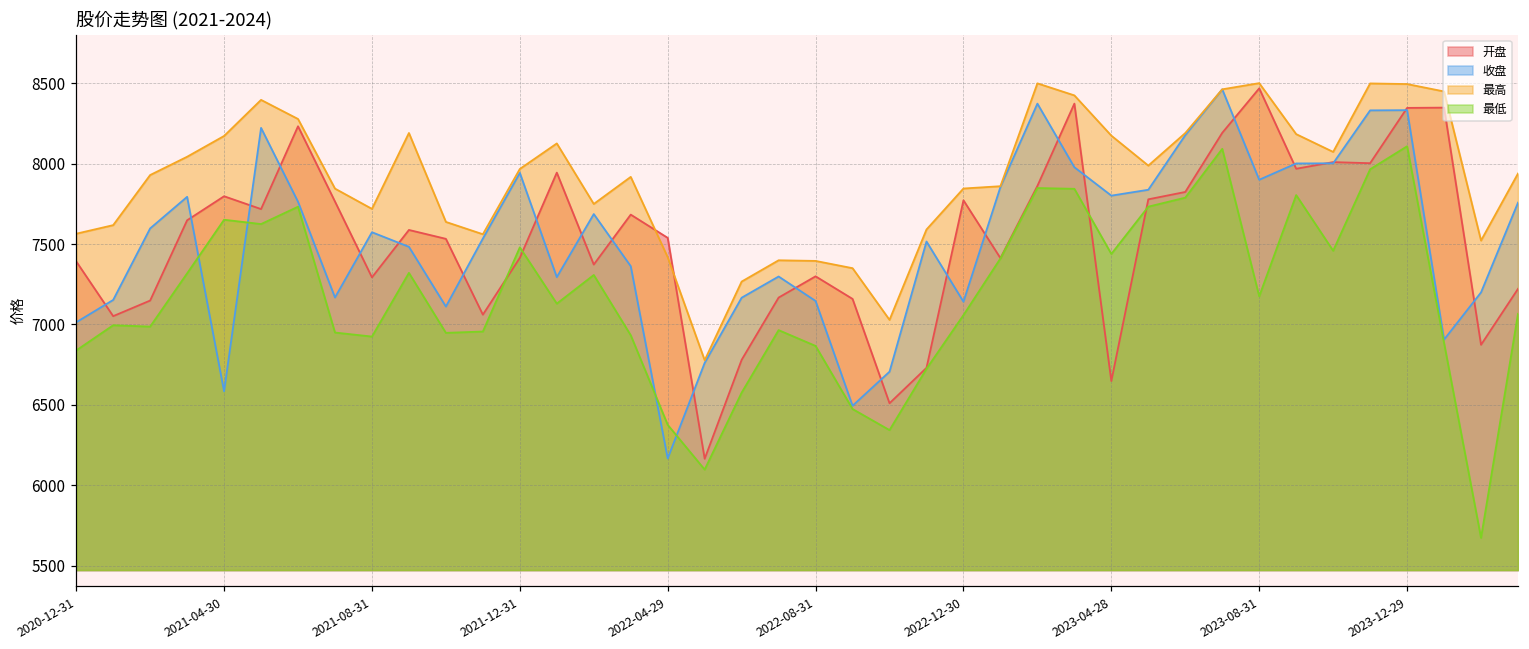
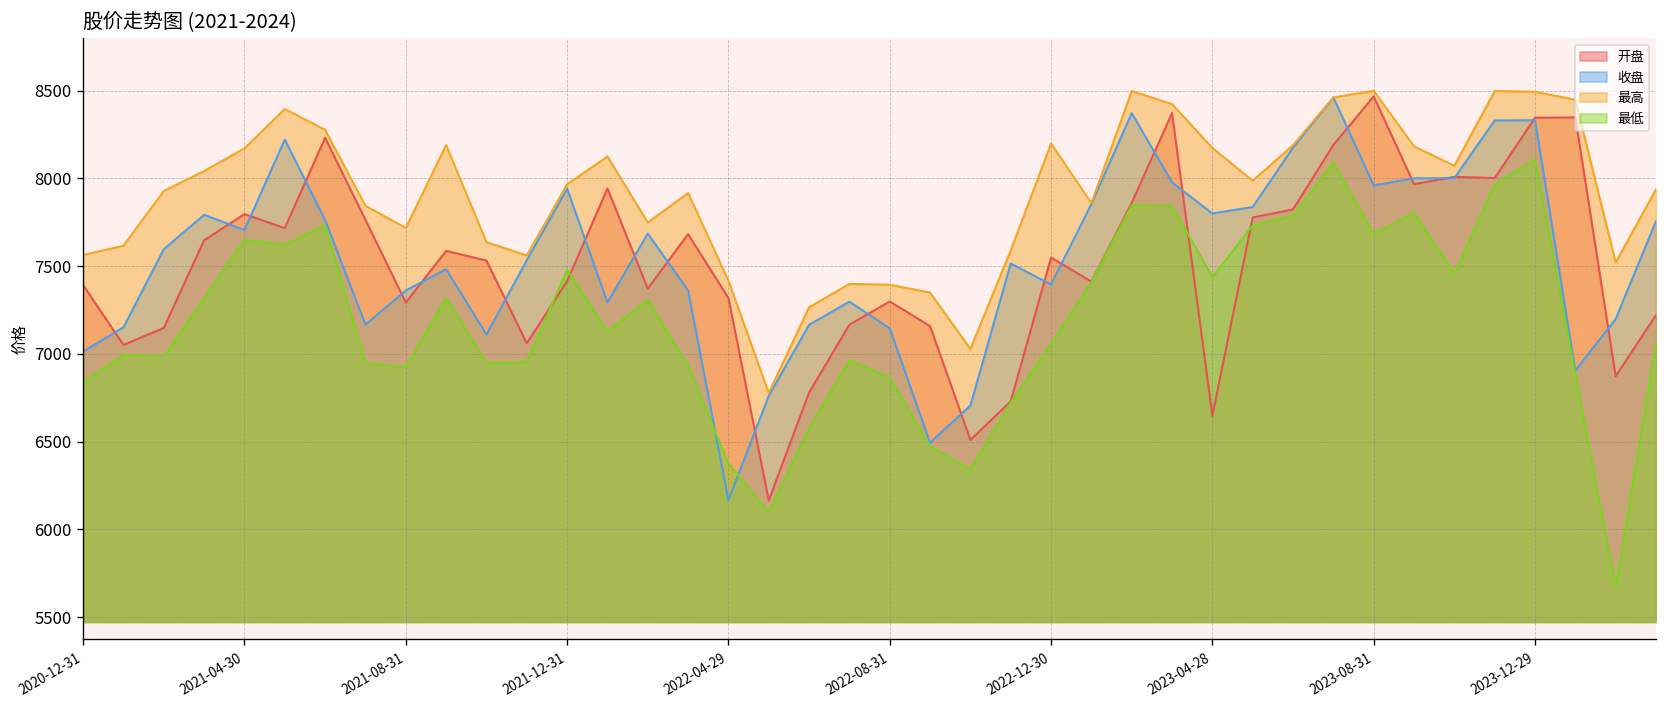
收盘, 2021-04-30: 6580 -> 7710
收盘, 2021-08-31: 7570 -> 7360
开盘, 2022-04-29: 7540 -> 7320
开盘, 2022-12-30: 7770 -> 7550
收盘, 2022-12-30: 7140 -> 7400
最高, 2022-12-30: 7850 -> 8200
收盘, 2023-08-31: 7900 -> 7960
最低, 2023-08-31: 7180 -> 7680
